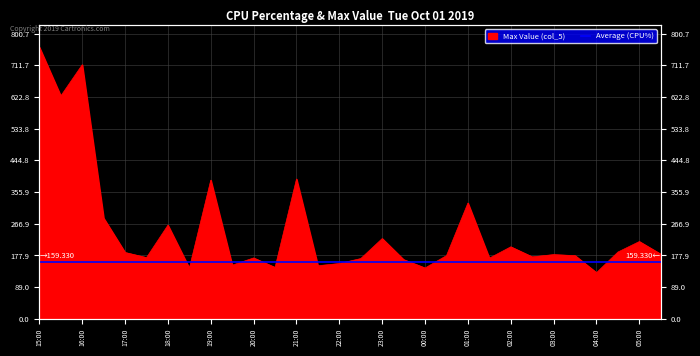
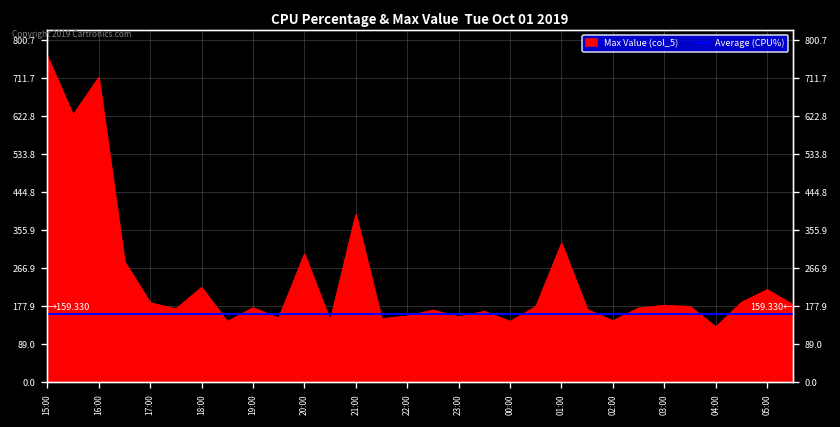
18:00: 260 -> 220
19:00: 390 -> 170
20:00: 170 -> 300
23:00: 230 -> 150
02:00: 200 -> 140
